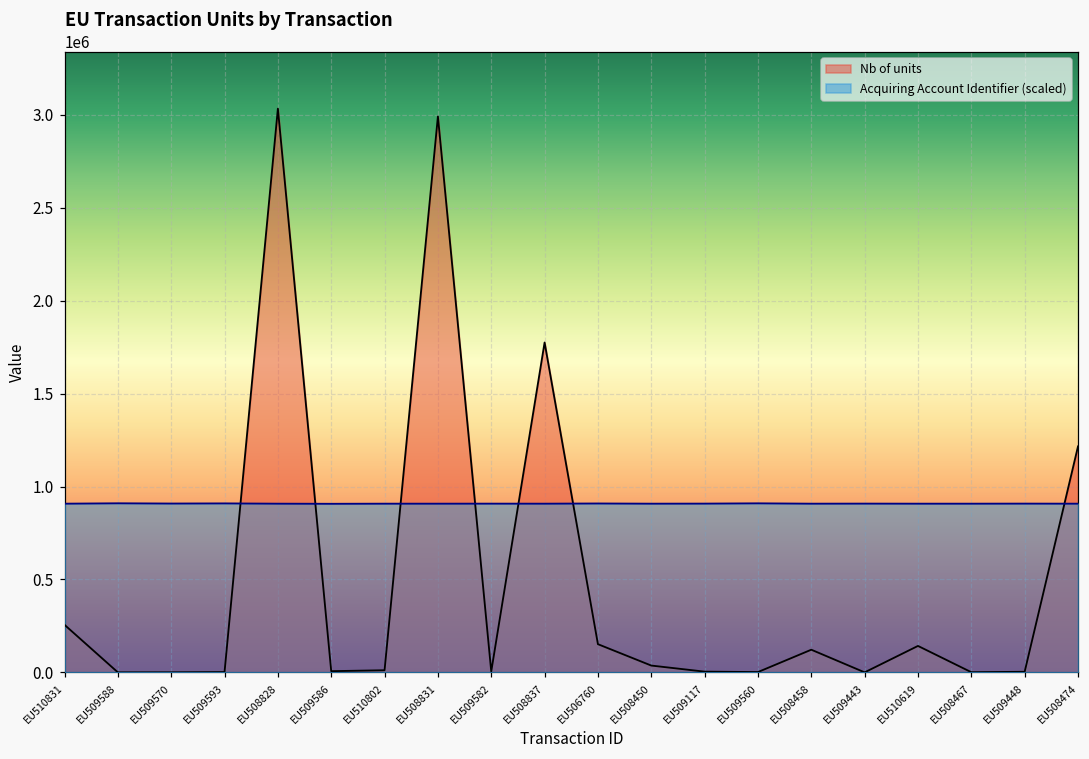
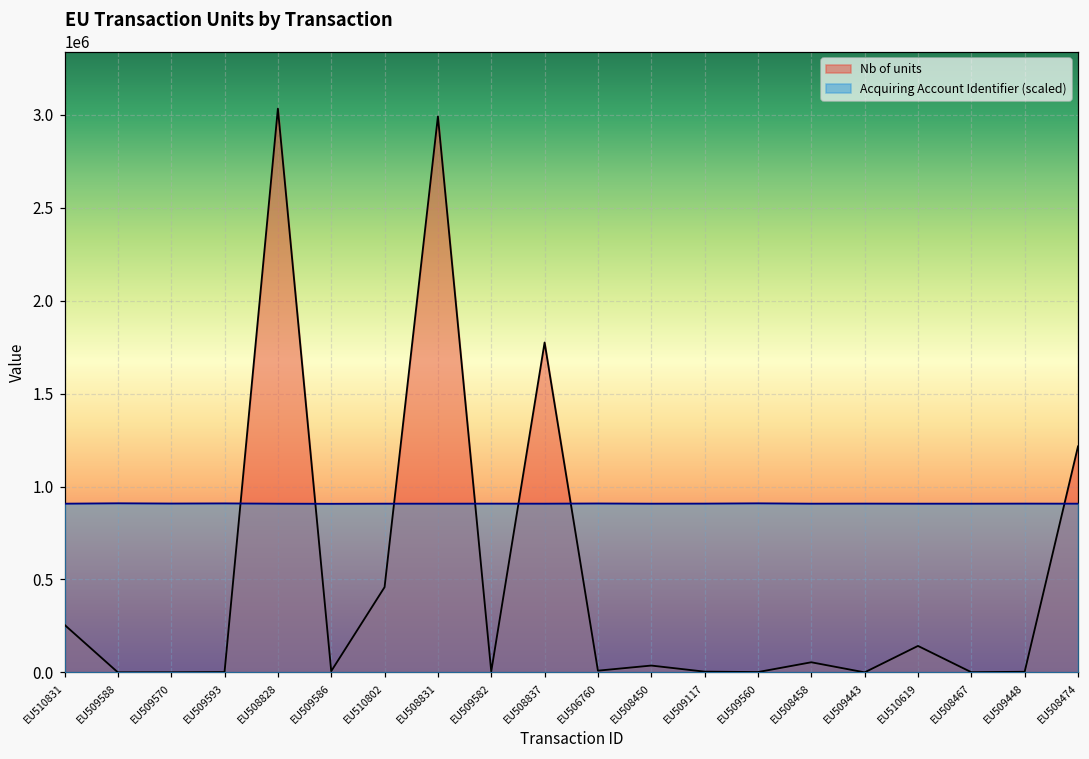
Nb of units, EU510802: 10000 -> 460000
Nb of units, EU506760: 150000 -> 10000
Nb of units, EU508458: 120000 -> 50000
